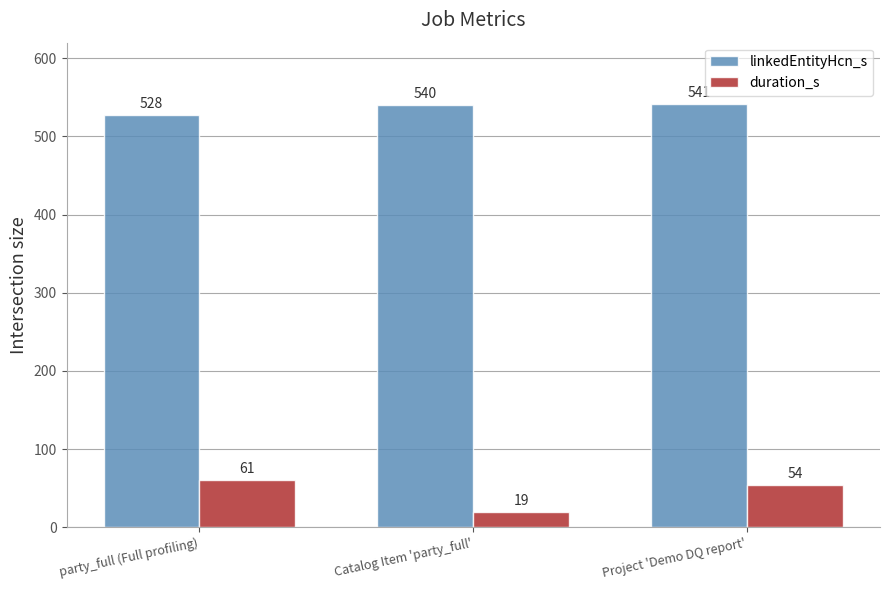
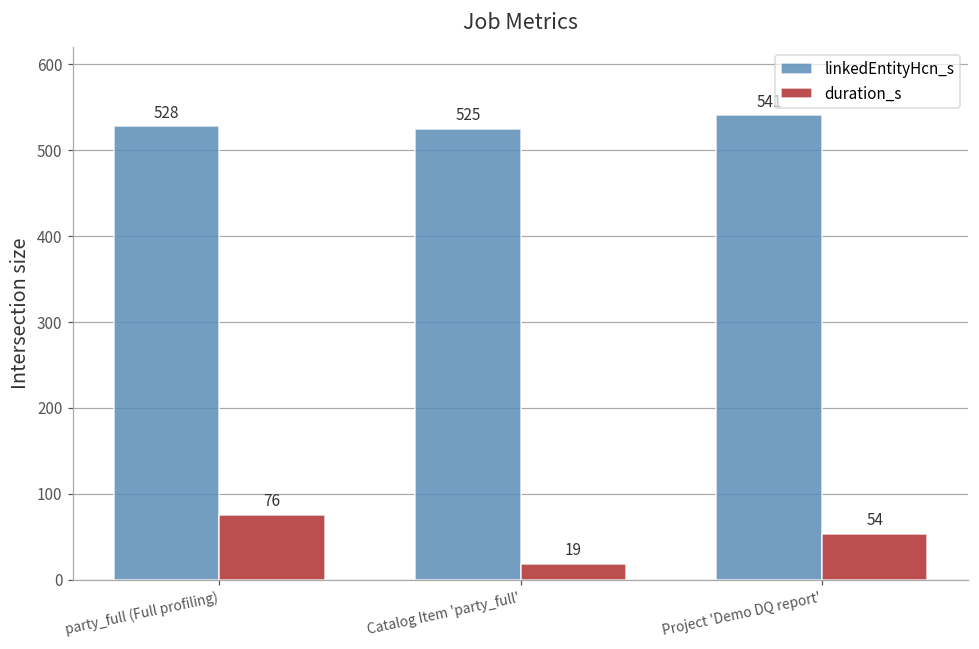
duration_s, party_full (Full profiling): 61 -> 76
linkedEntityHcn_s, Catalog Item 'party_full': 540 -> 525
